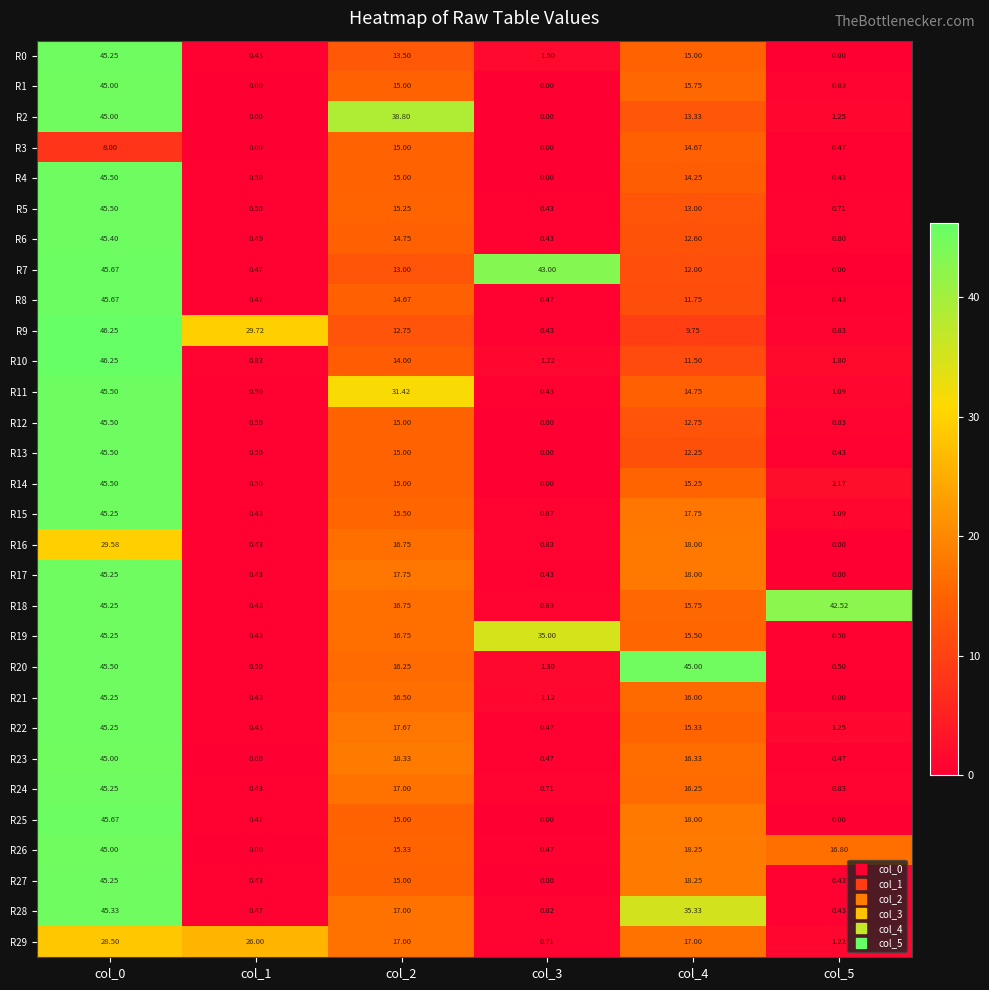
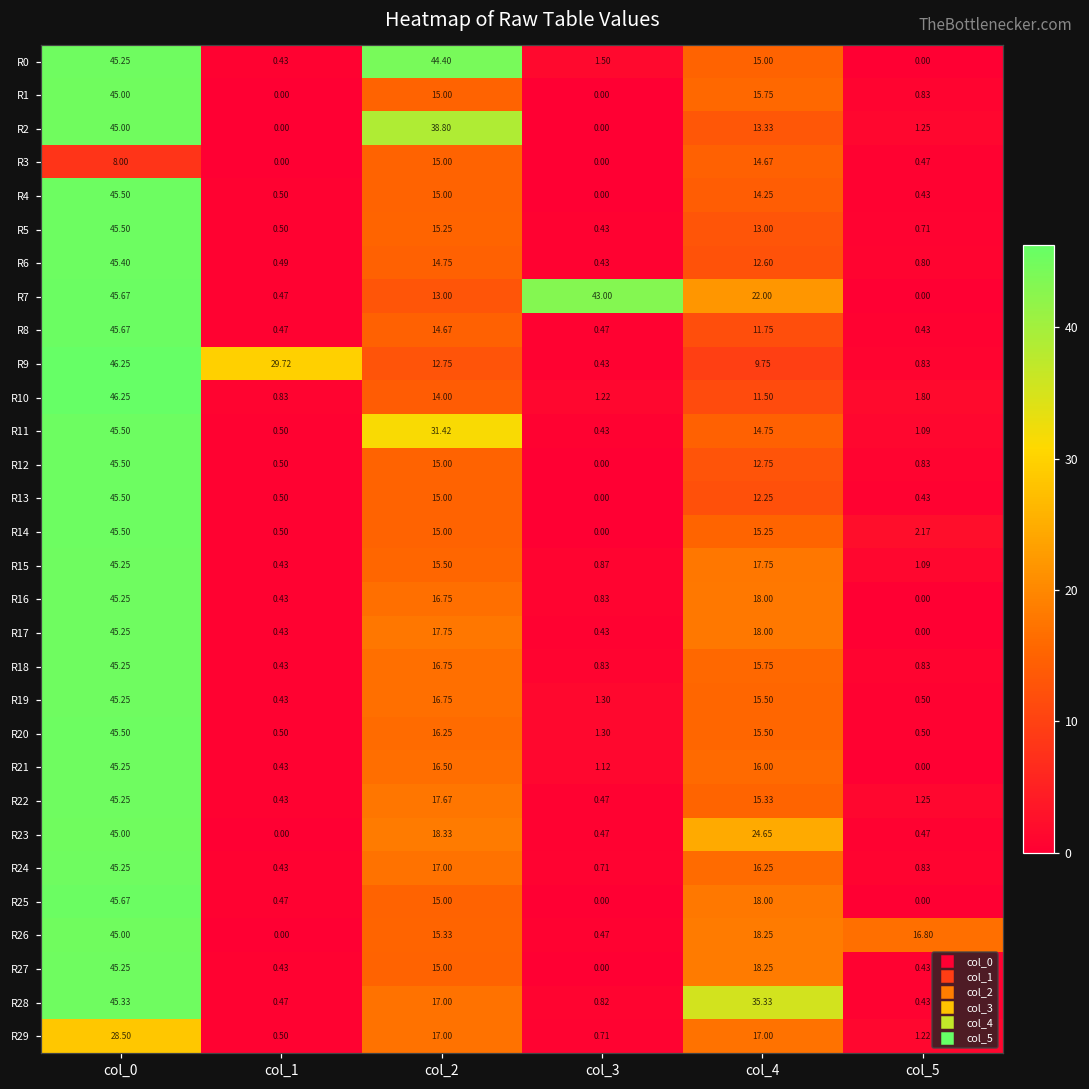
R0, col_2: 13.50 -> 44.40
R7, col_4: 12.00 -> 22.00
R16, col_0: 29.58 -> 45.25
R18, col_5: 42.52 -> 0.83
R19, col_3: 35.00 -> 1.30
R20, col_4: 45.00 -> 15.50
R23, col_4: 16.33 -> 24.65
R29, col_1: 26.00 -> 0.50
